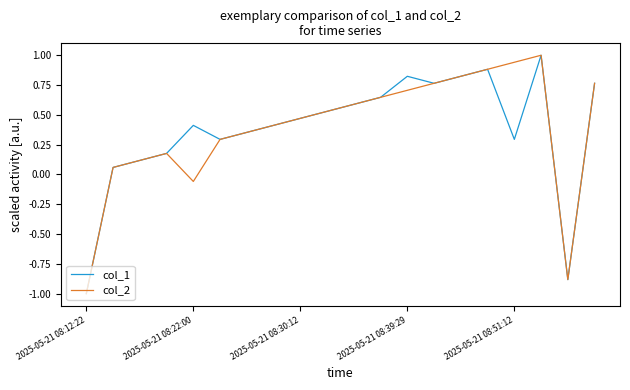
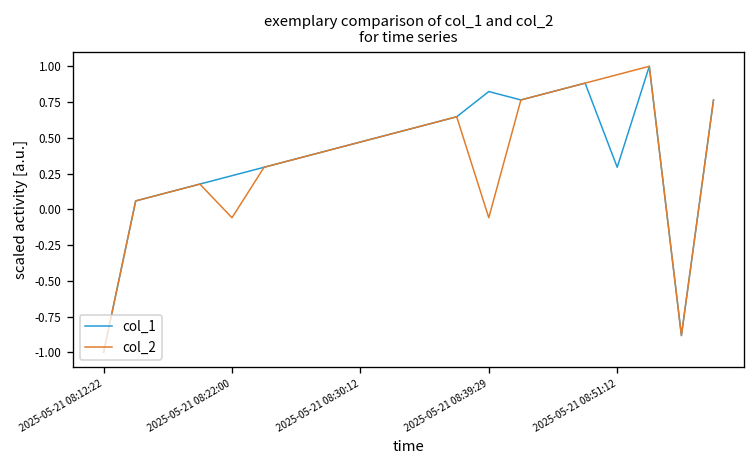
col_1, 2025-05-21 08:22:00: 0.41 -> 0.24
col_2, 2025-05-21 08:39:29: 0.71 -> -0.06
